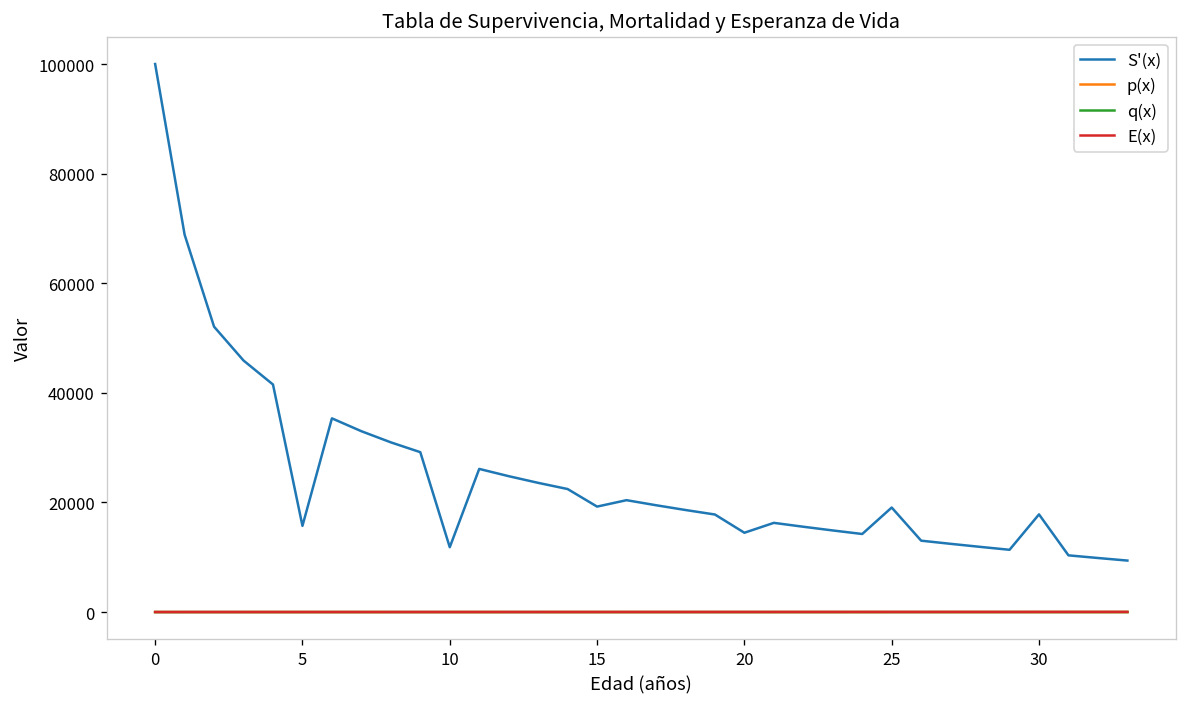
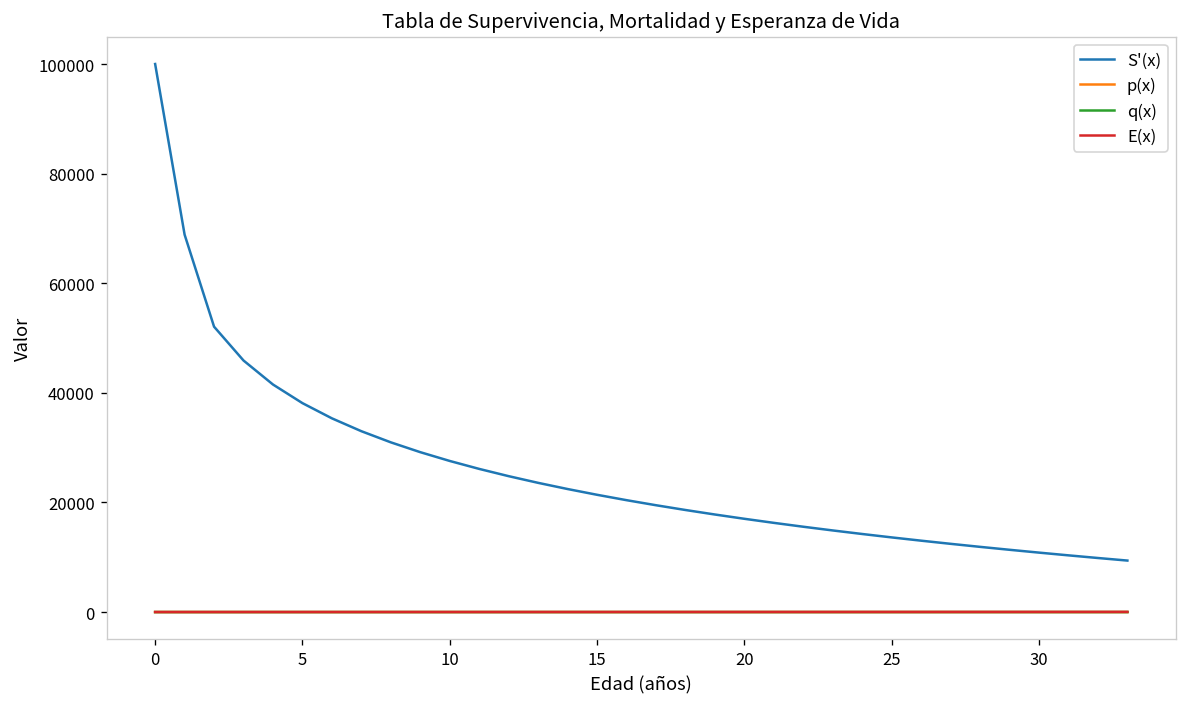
S'(x), 5: 16000 -> 38000
S'(x), 10: 12000 -> 28000
S'(x), 15: 19000 -> 21000
S'(x), 20: 14000 -> 17000
S'(x), 25: 19000 -> 14000
S'(x), 30: 18000 -> 11000
